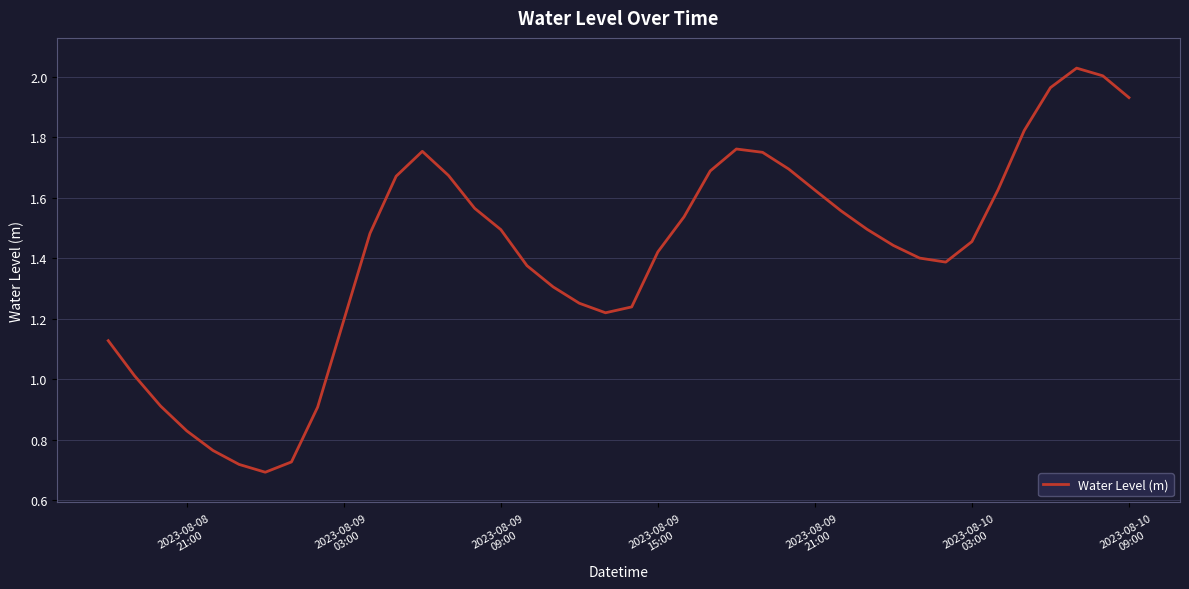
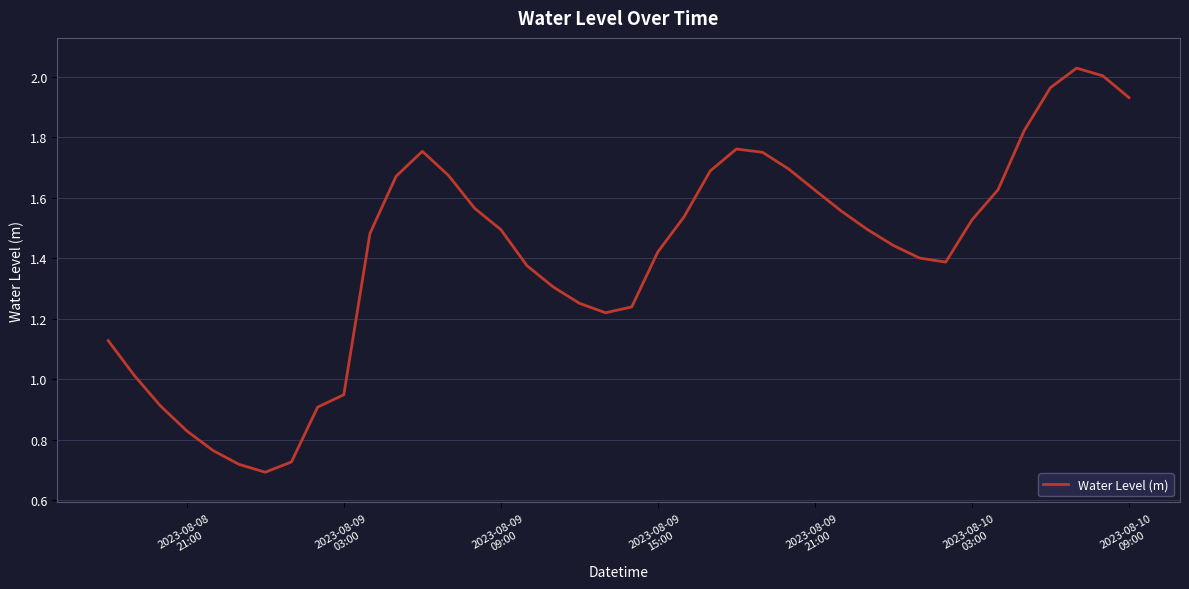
2023-08-09 03:00: 1.20 -> 0.95
2023-08-10 03:00: 1.46 -> 1.53
